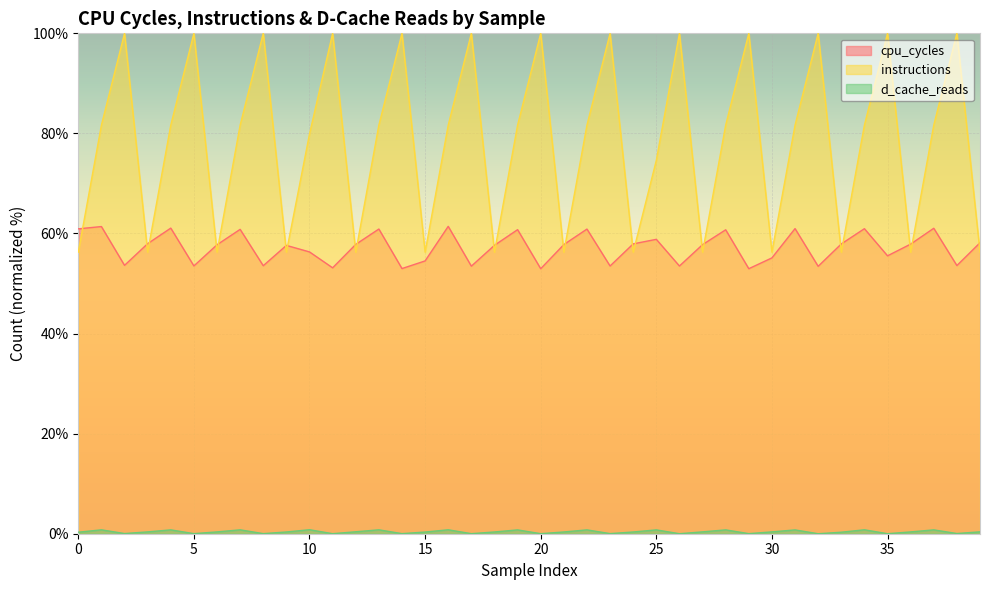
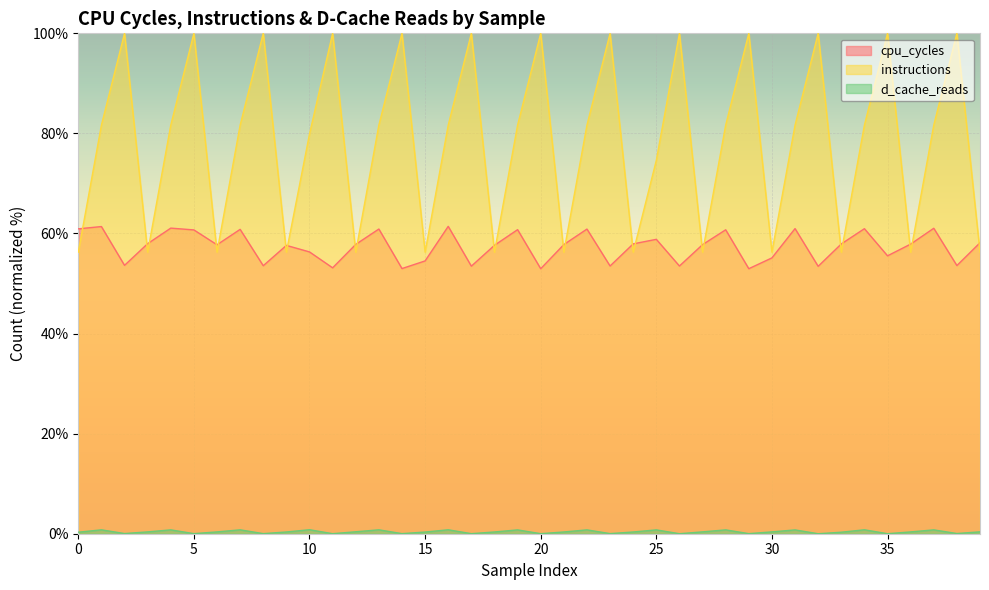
cpu_cycles, 5: 54% -> 61%
